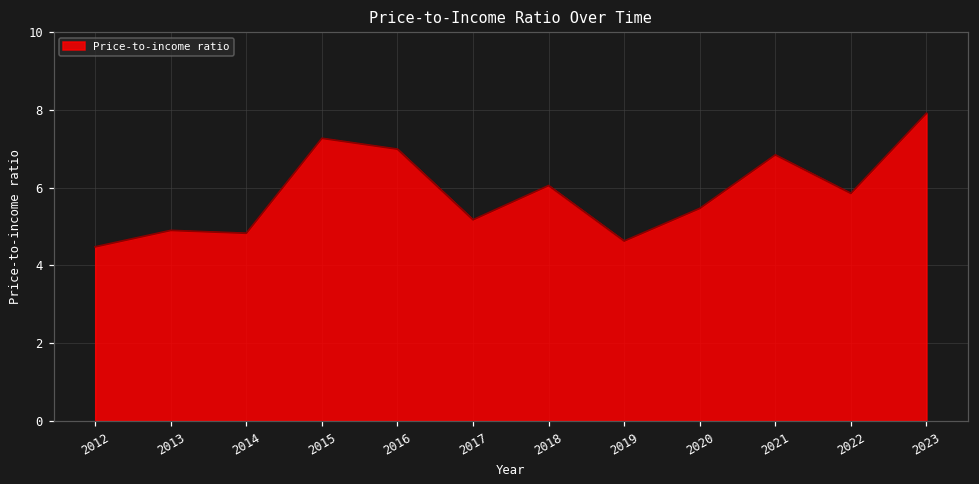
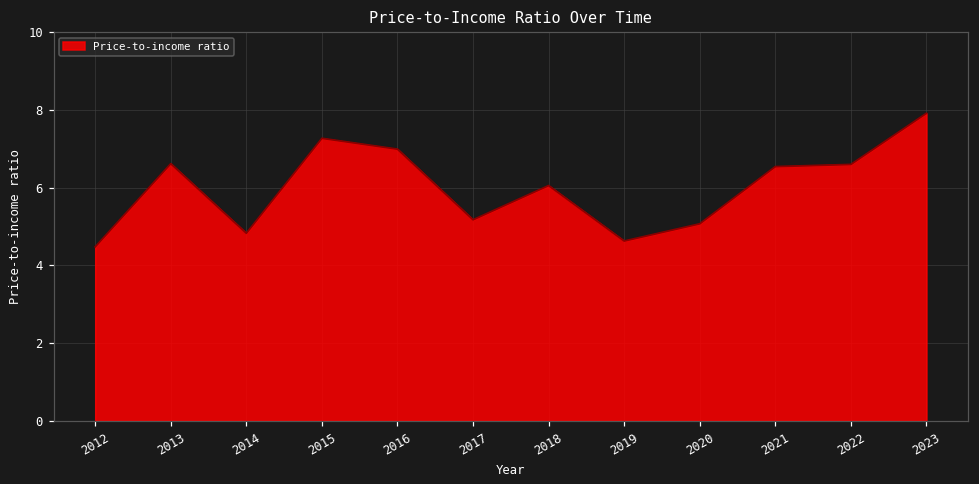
2013: 4.9 -> 6.6
2020: 5.5 -> 5.1
2021: 6.8 -> 6.5
2022: 5.9 -> 6.6
